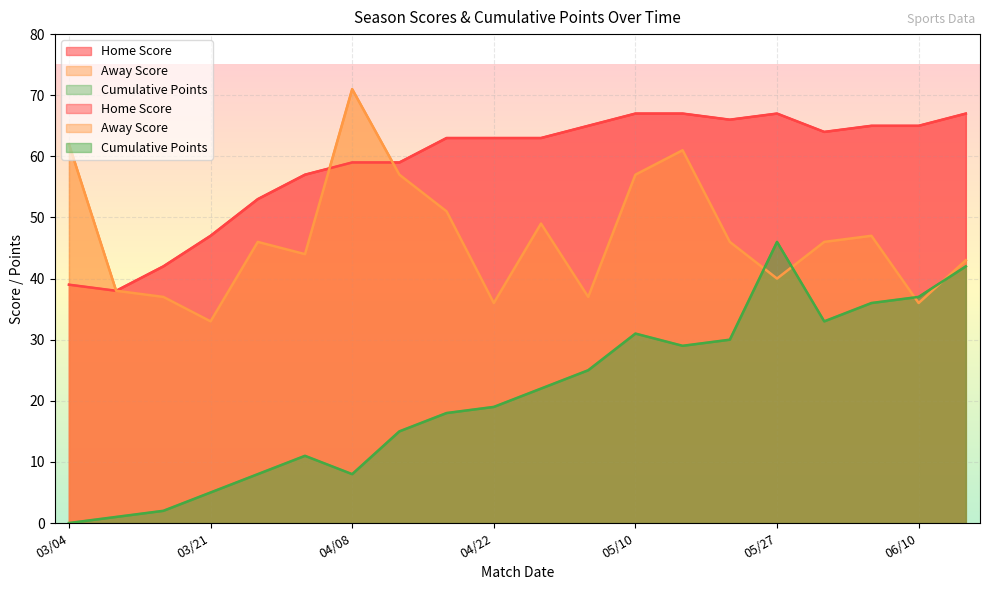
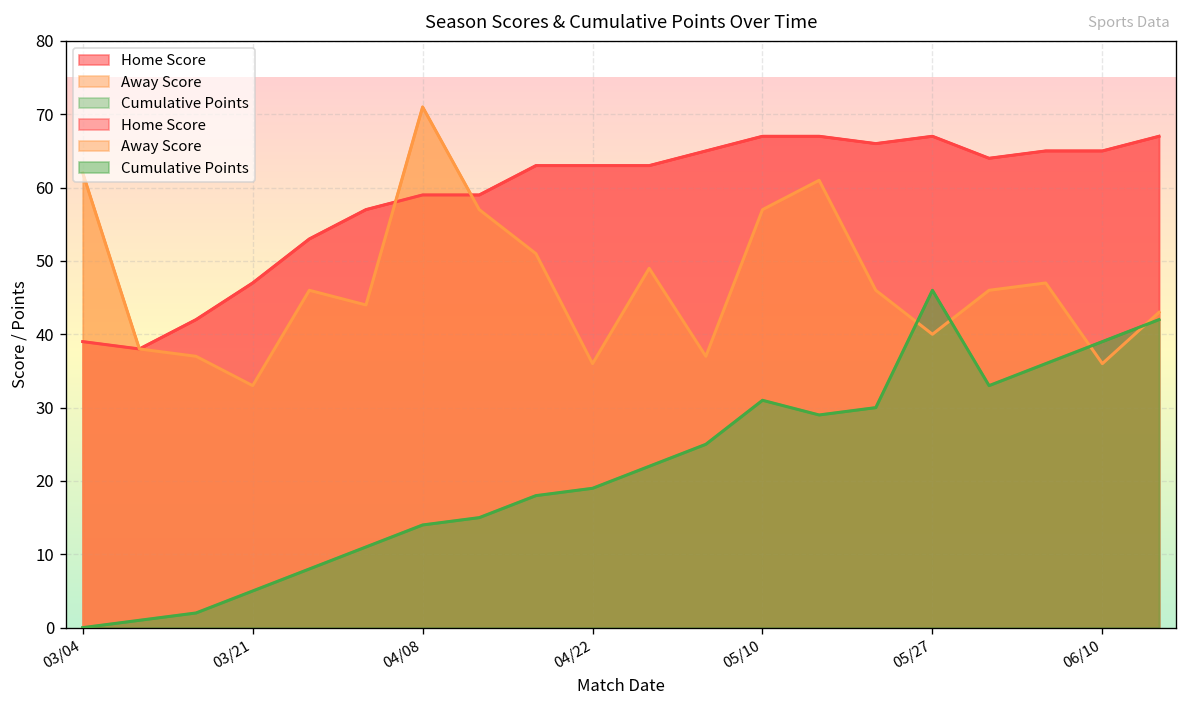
Cumulative Points, 04/08: 8 -> 14
Cumulative Points, 06/10: 37 -> 39
